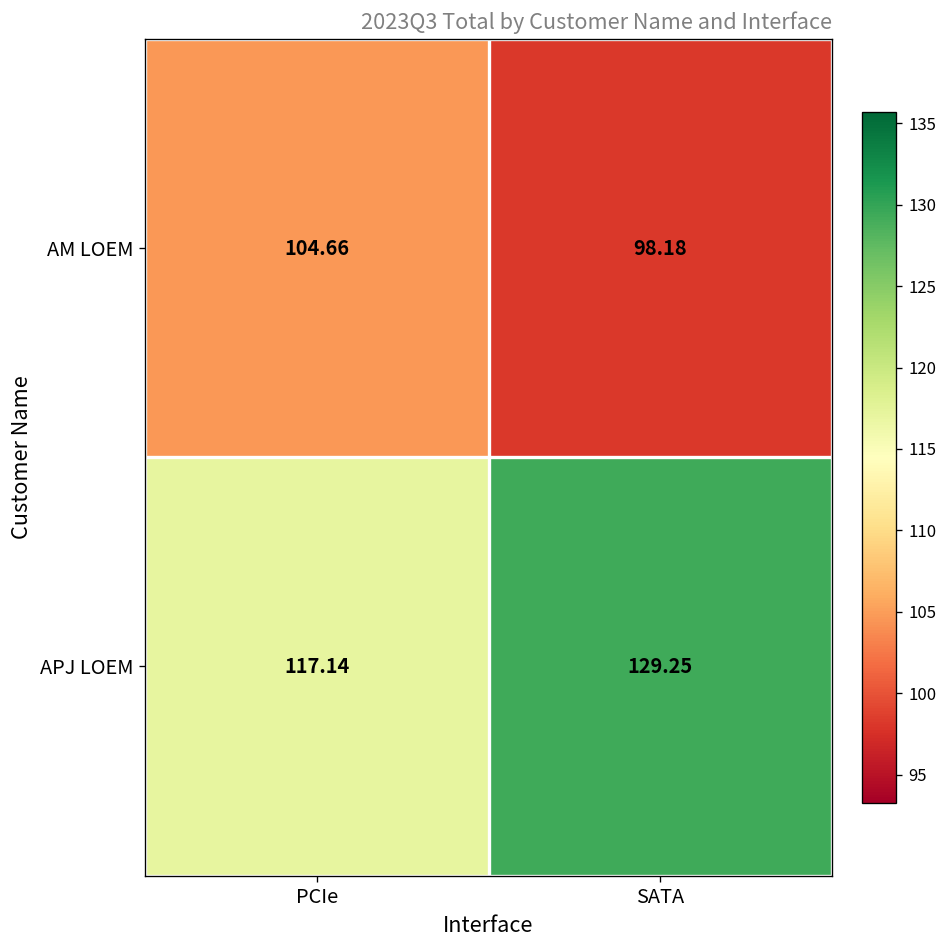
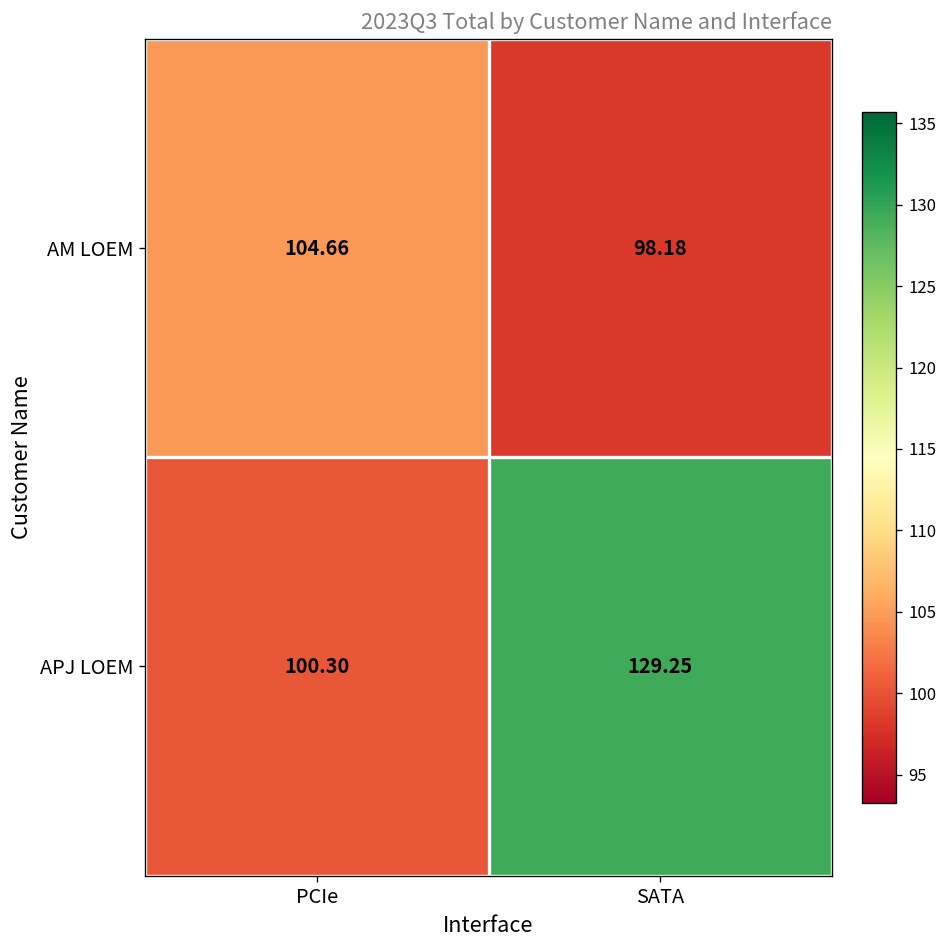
APJ LOEM, PCIe: 117.14 -> 100.30
